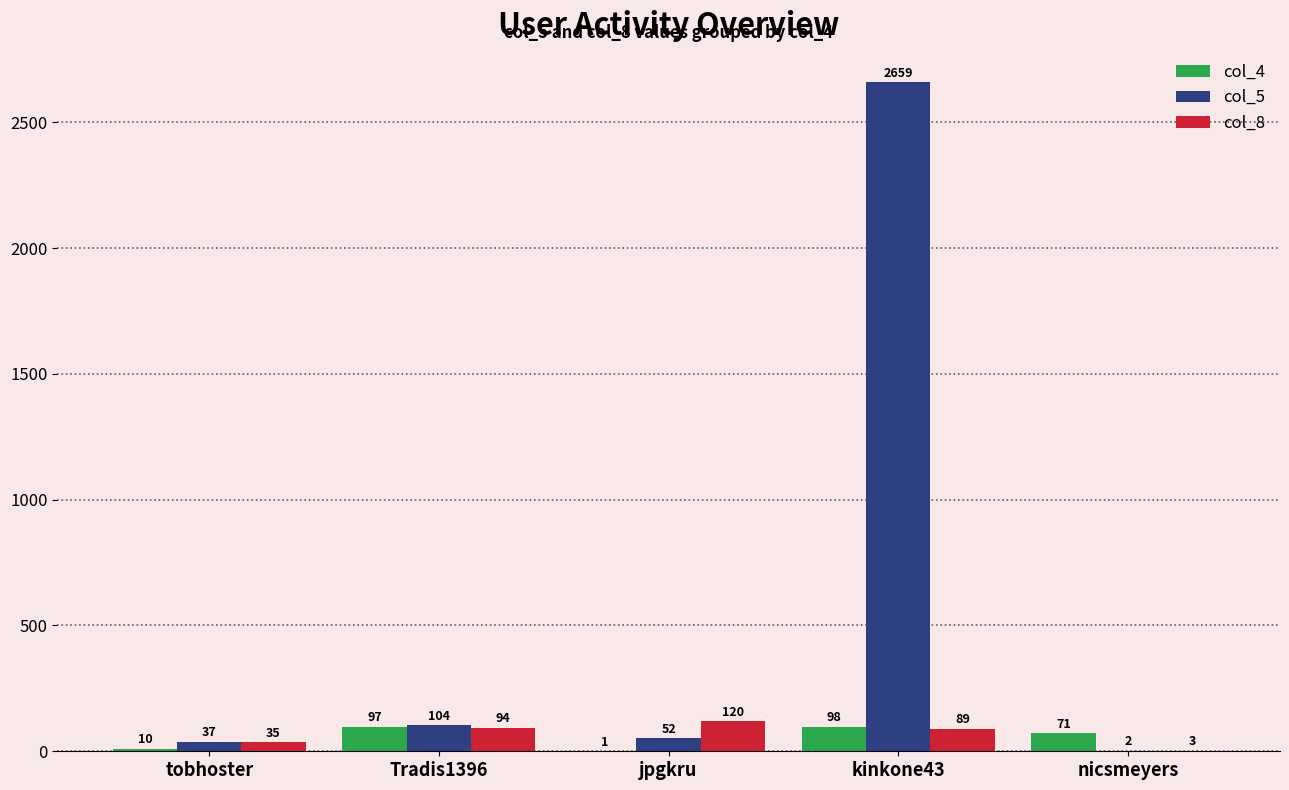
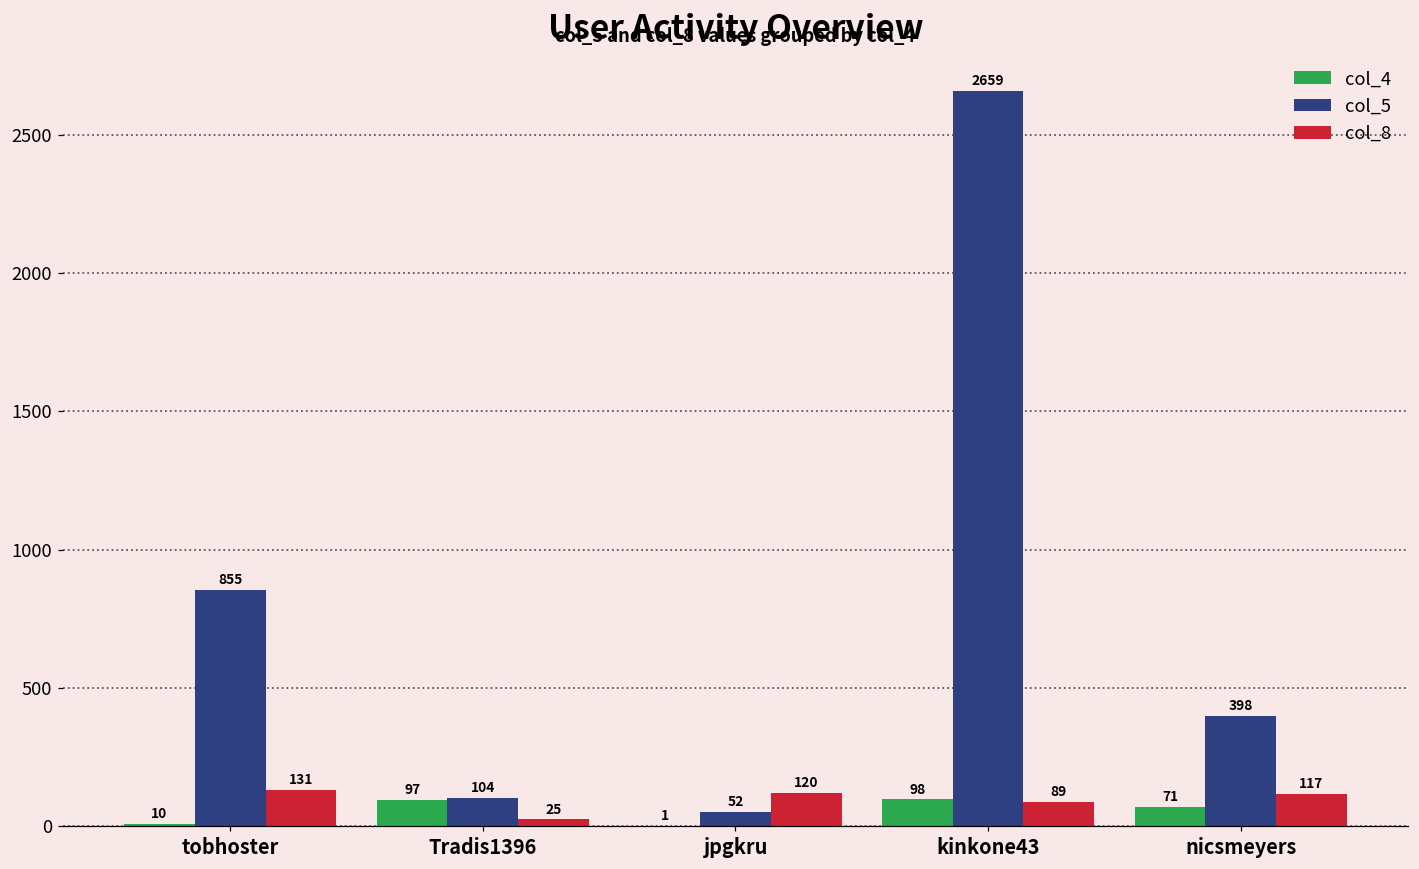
col_5, tobhoster: 37 -> 855
col_8, tobhoster: 35 -> 131
col_8, Tradis1396: 94 -> 25
col_5, nicsmeyers: 2 -> 398
col_8, nicsmeyers: 3 -> 117
